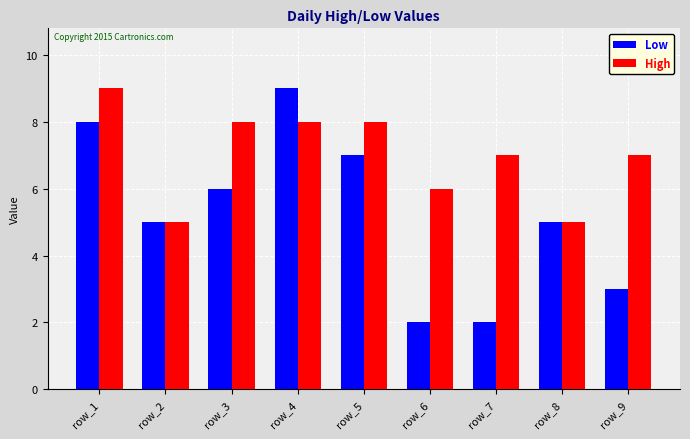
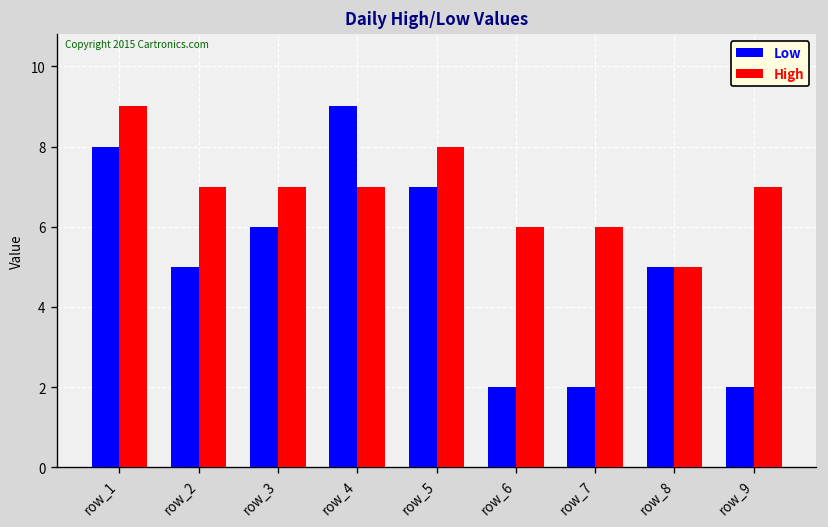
High, row_2: 5 -> 7
High, row_3: 8 -> 7
High, row_4: 8 -> 7
High, row_7: 7 -> 6
Low, row_9: 3 -> 2
